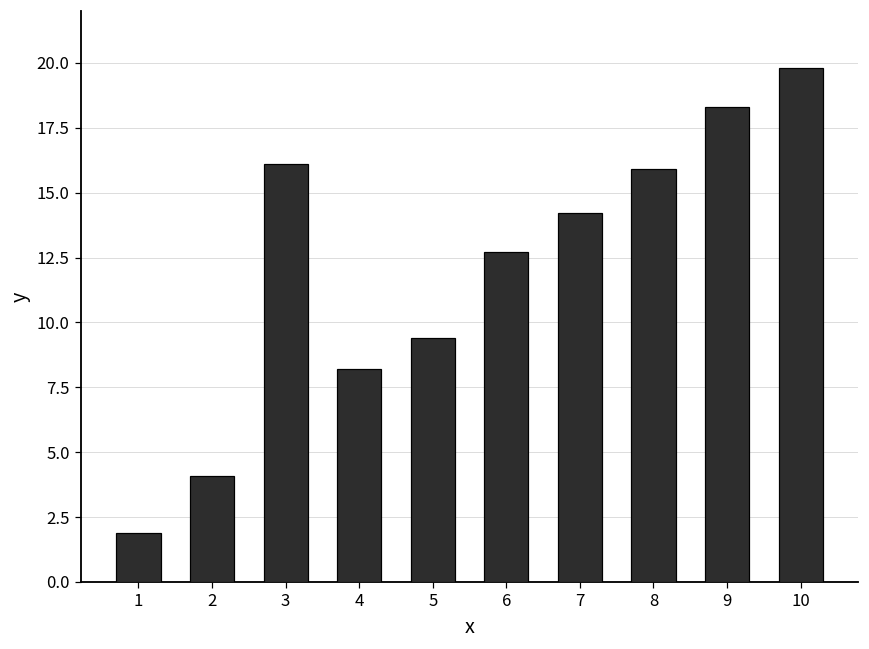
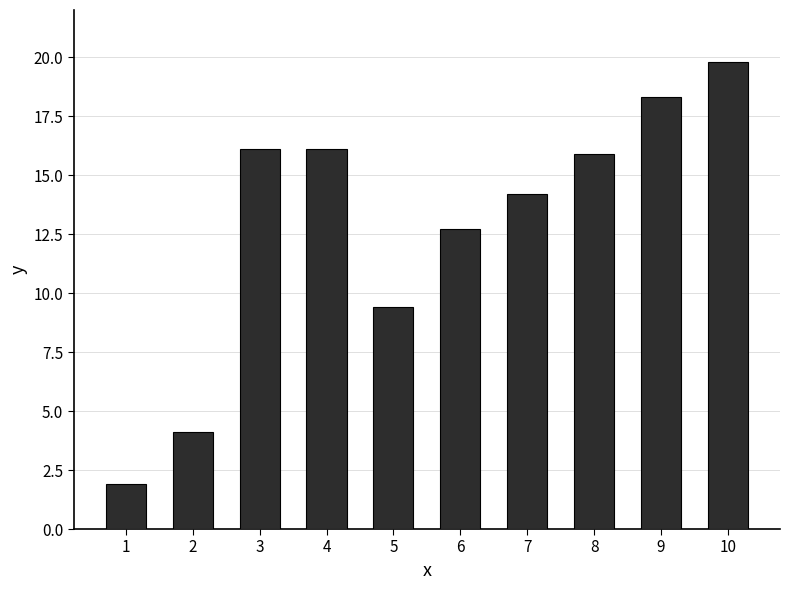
4: 8.2 -> 16.1
